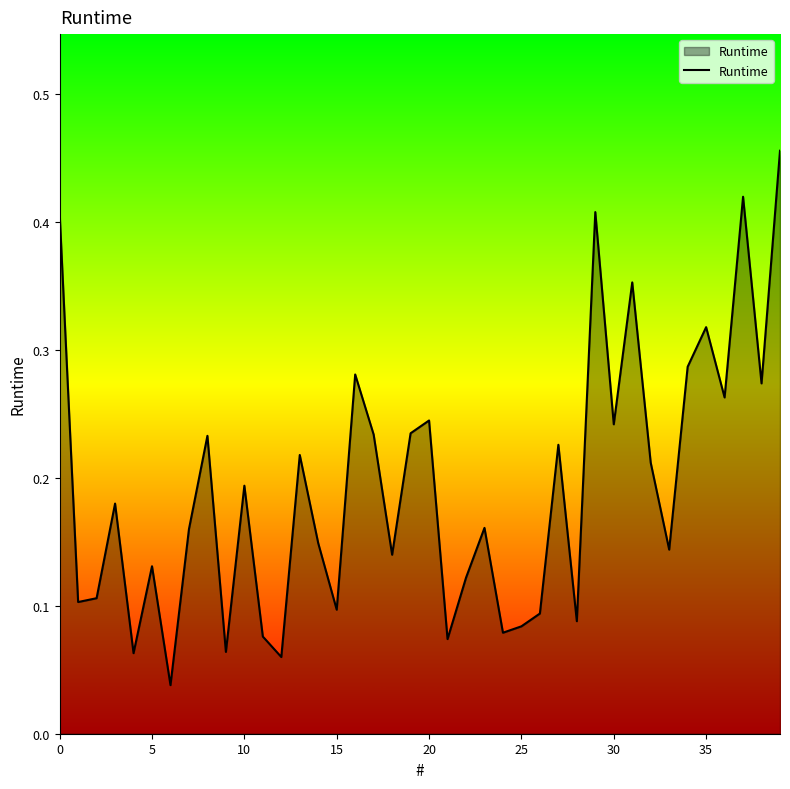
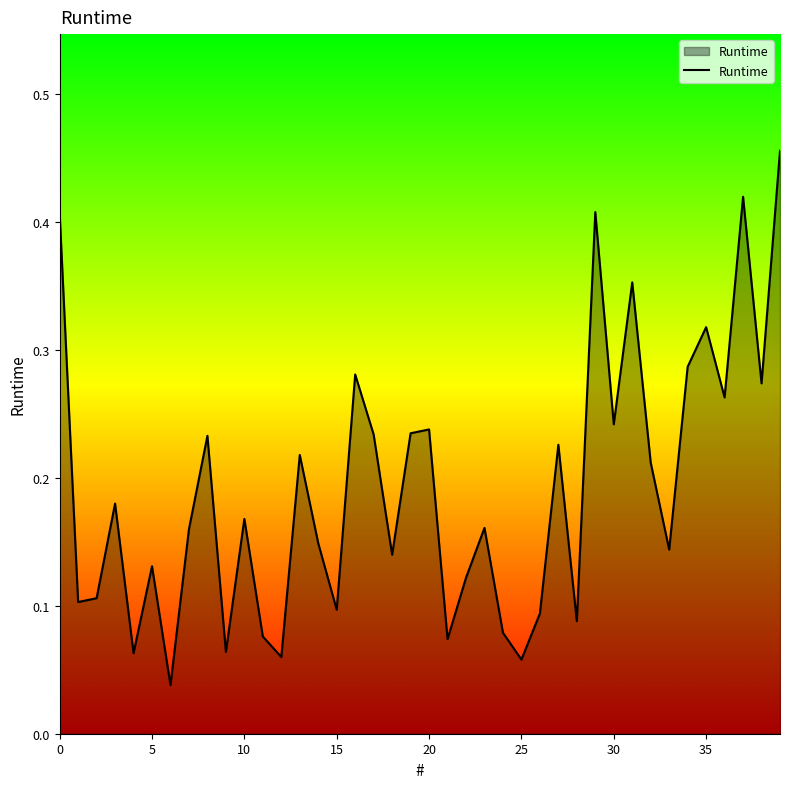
10: 0.194 -> 0.168
20: 0.245 -> 0.238
25: 0.084 -> 0.058
